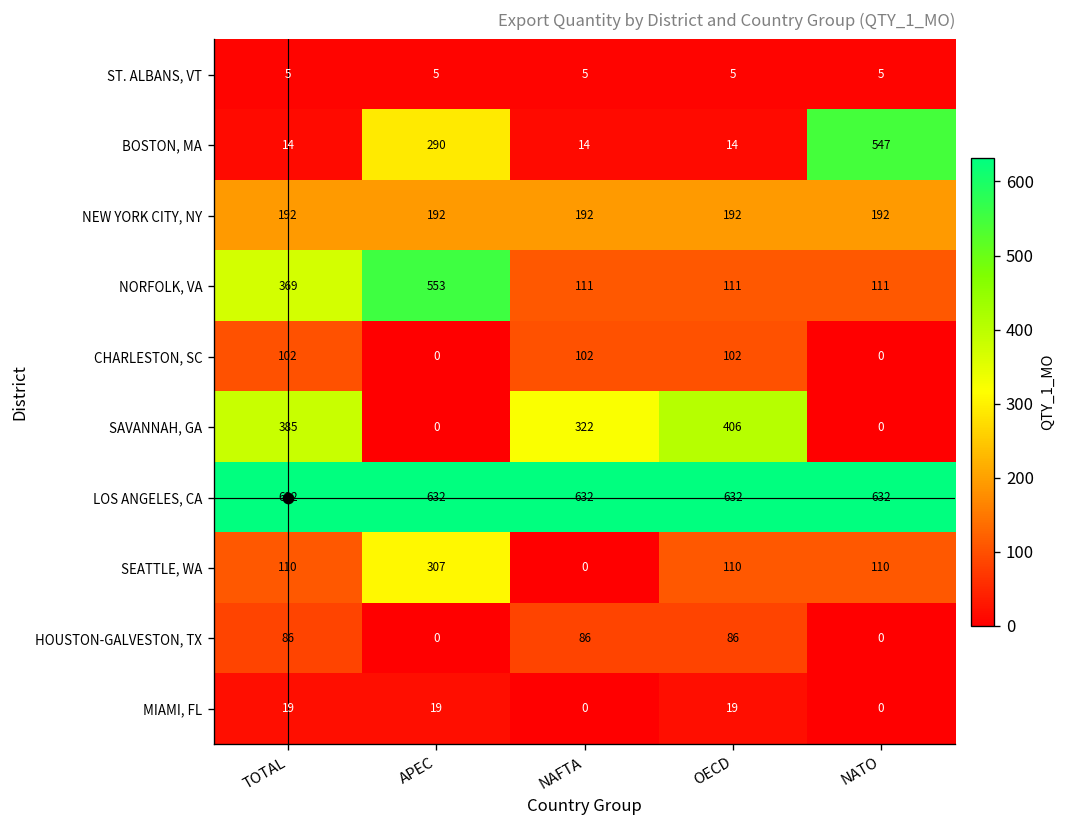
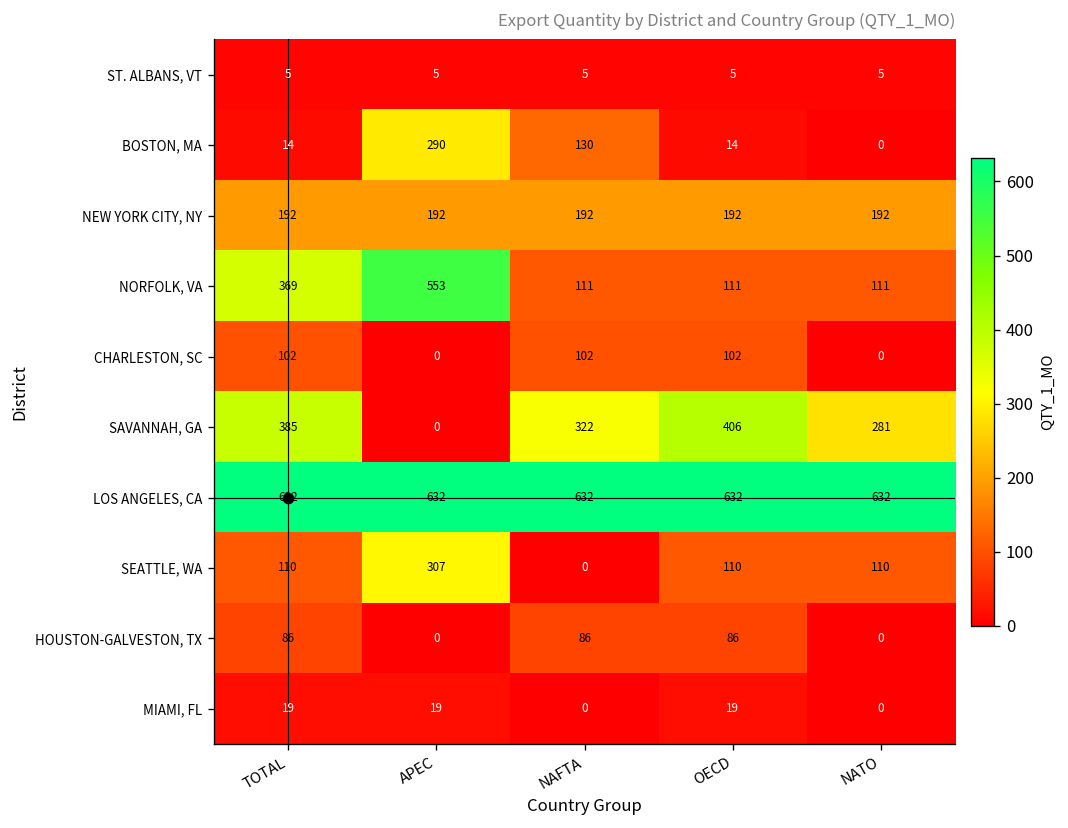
BOSTON, MA, NAFTA: 14 -> 130
BOSTON, MA, NATO: 547 -> 0
SAVANNAH, GA, NATO: 0 -> 281
